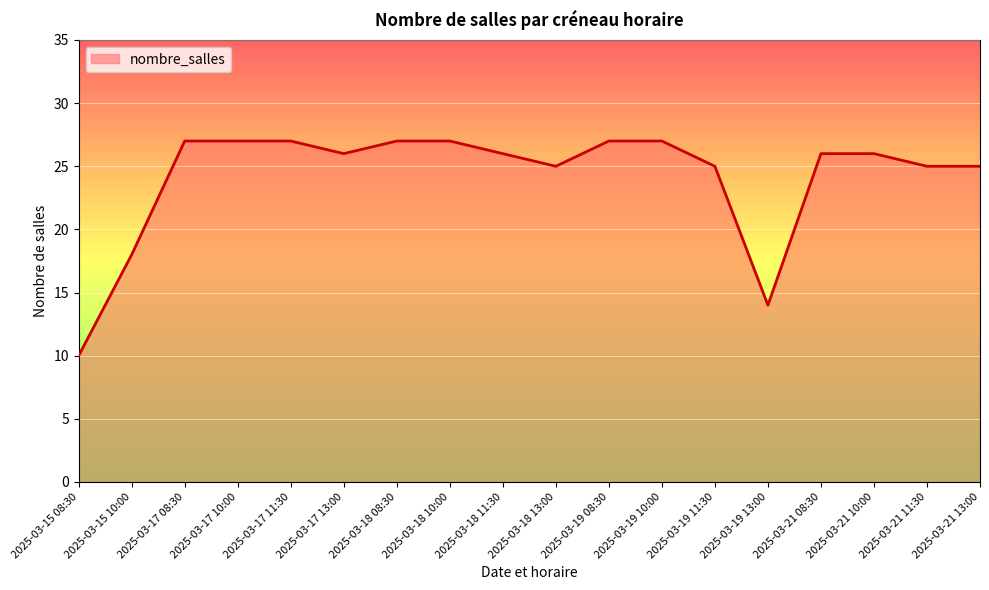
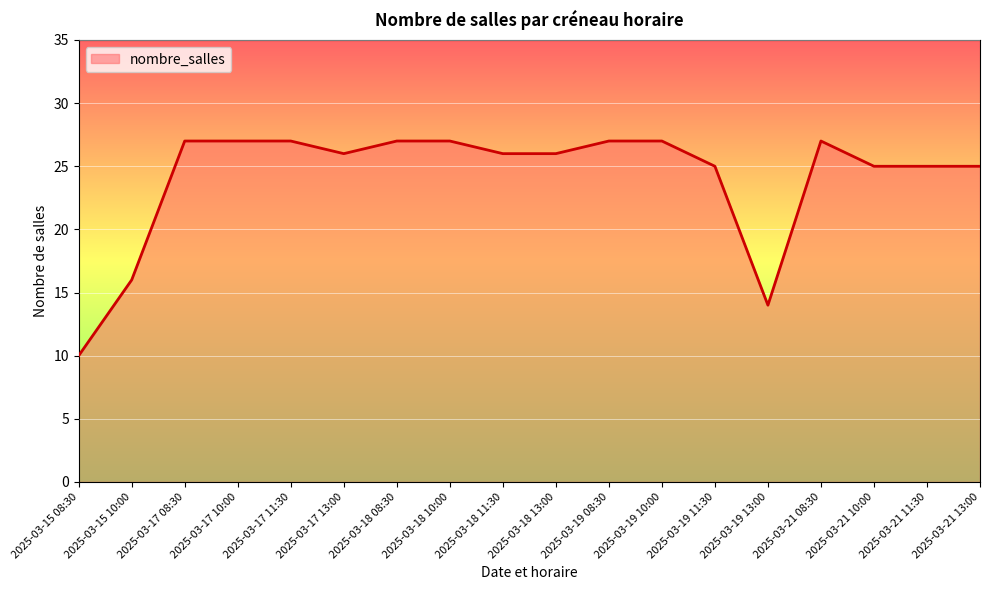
2025-03-15 10:00: 18 -> 16
2025-03-18 13:00: 25 -> 26
2025-03-21 08:30: 26 -> 27
2025-03-21 10:00: 26 -> 25
